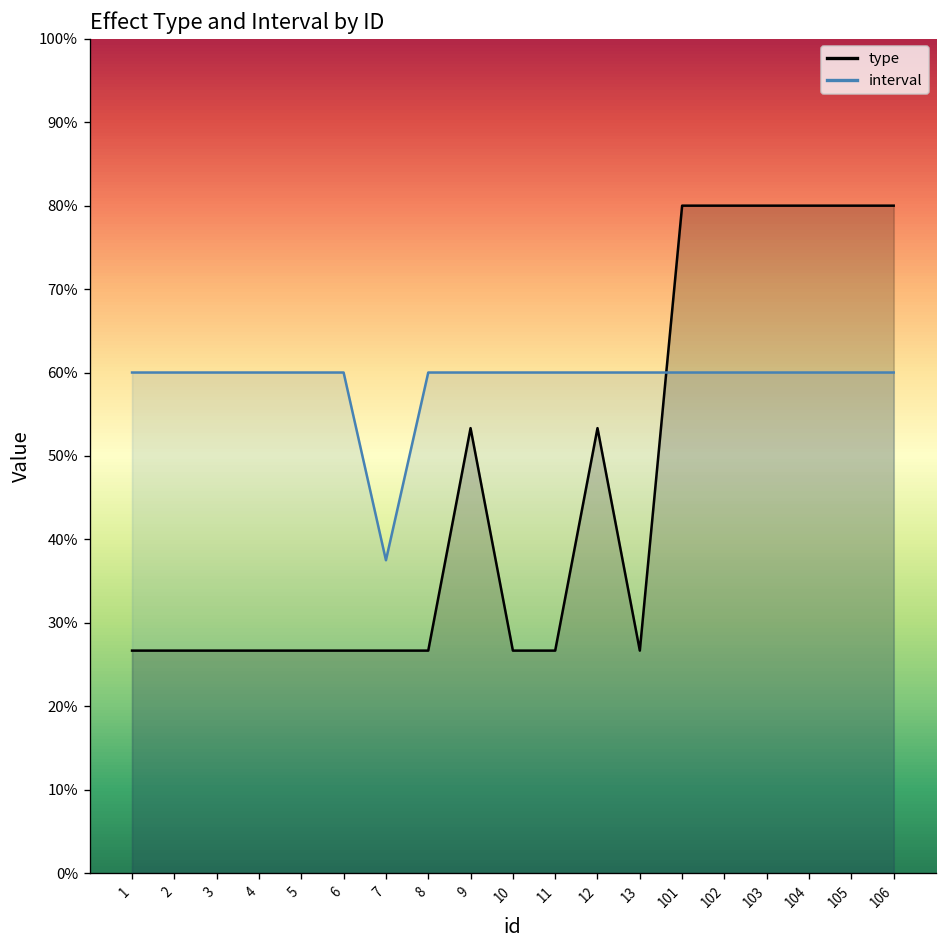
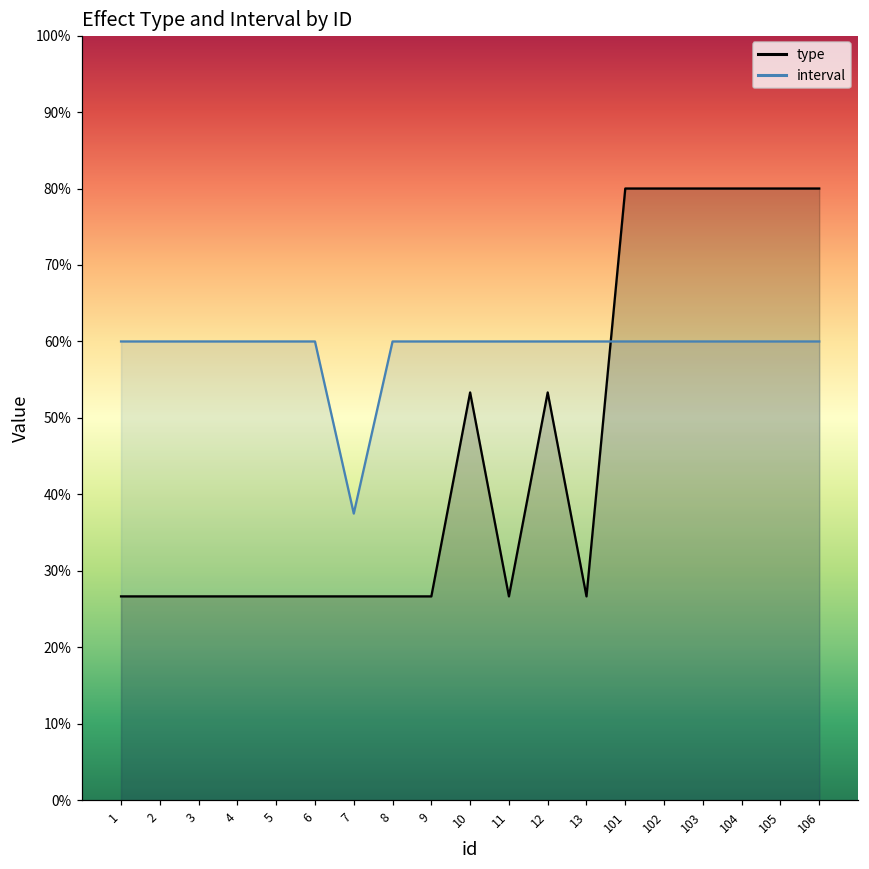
type, 9: 53% -> 27%
type, 10: 27% -> 53%
